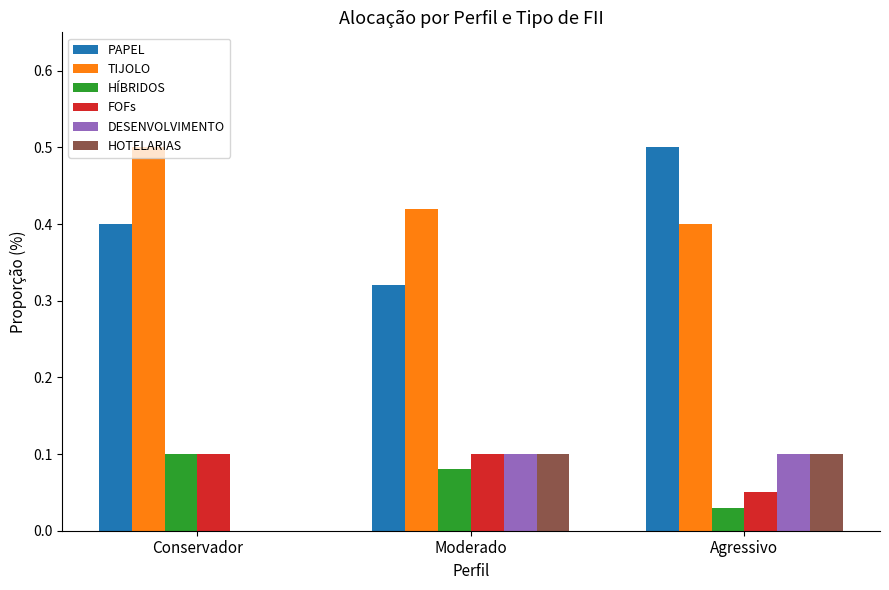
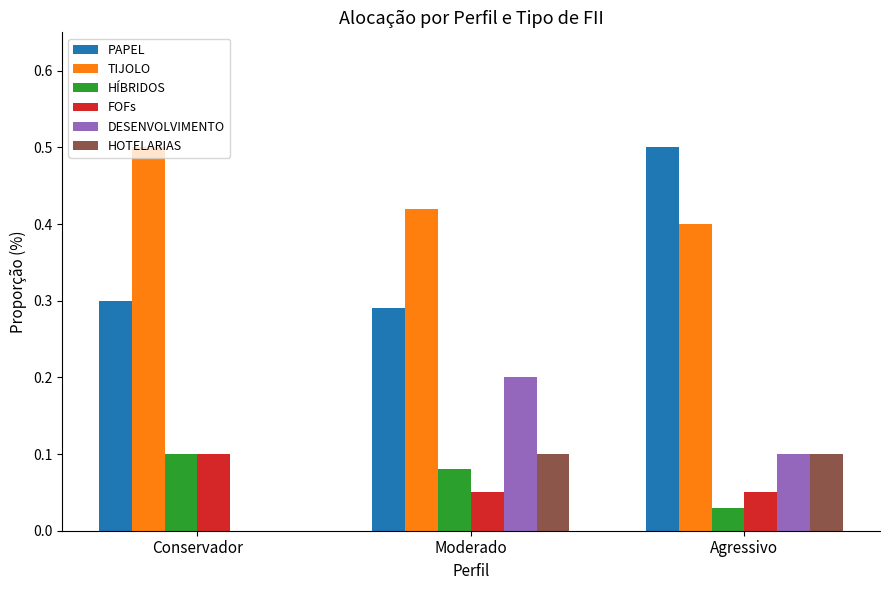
PAPEL, Conservador: 0.4 -> 0.3
PAPEL, Moderado: 0.32 -> 0.29
FOFs, Moderado: 0.10 -> 0.05
DESENVOLVIMENTO, Moderado: 0.1 -> 0.2
